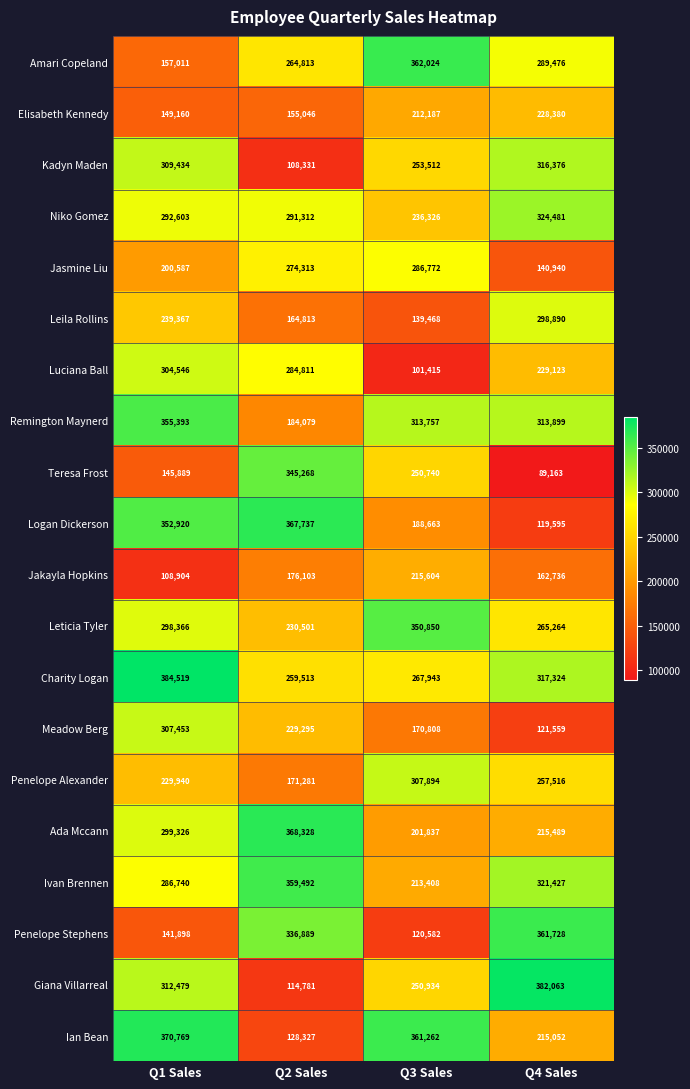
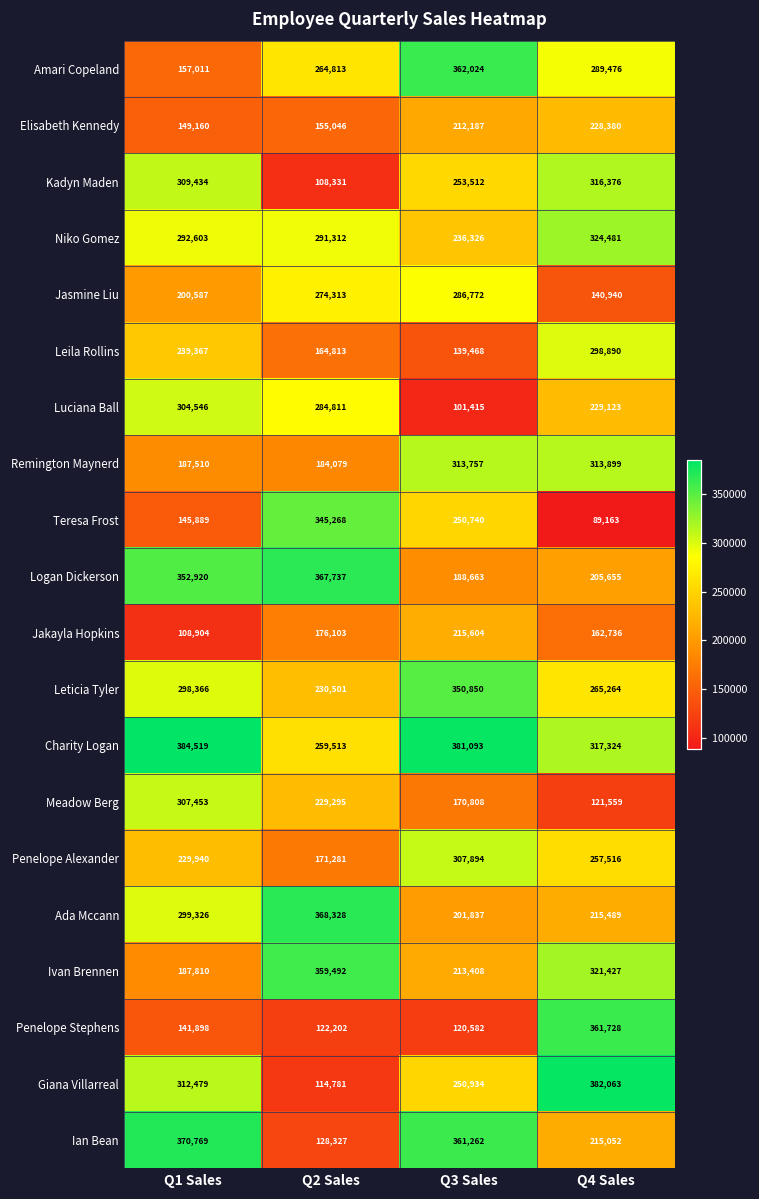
Remington Maynerd, Q1 Sales: 355,393 -> 187,510
Logan Dickerson, Q4 Sales: 119,595 -> 205,655
Charity Logan, Q3 Sales: 267,943 -> 381,093
Ivan Brennen, Q1 Sales: 286,740 -> 187,810
Penelope Stephens, Q2 Sales: 336,889 -> 122,202
